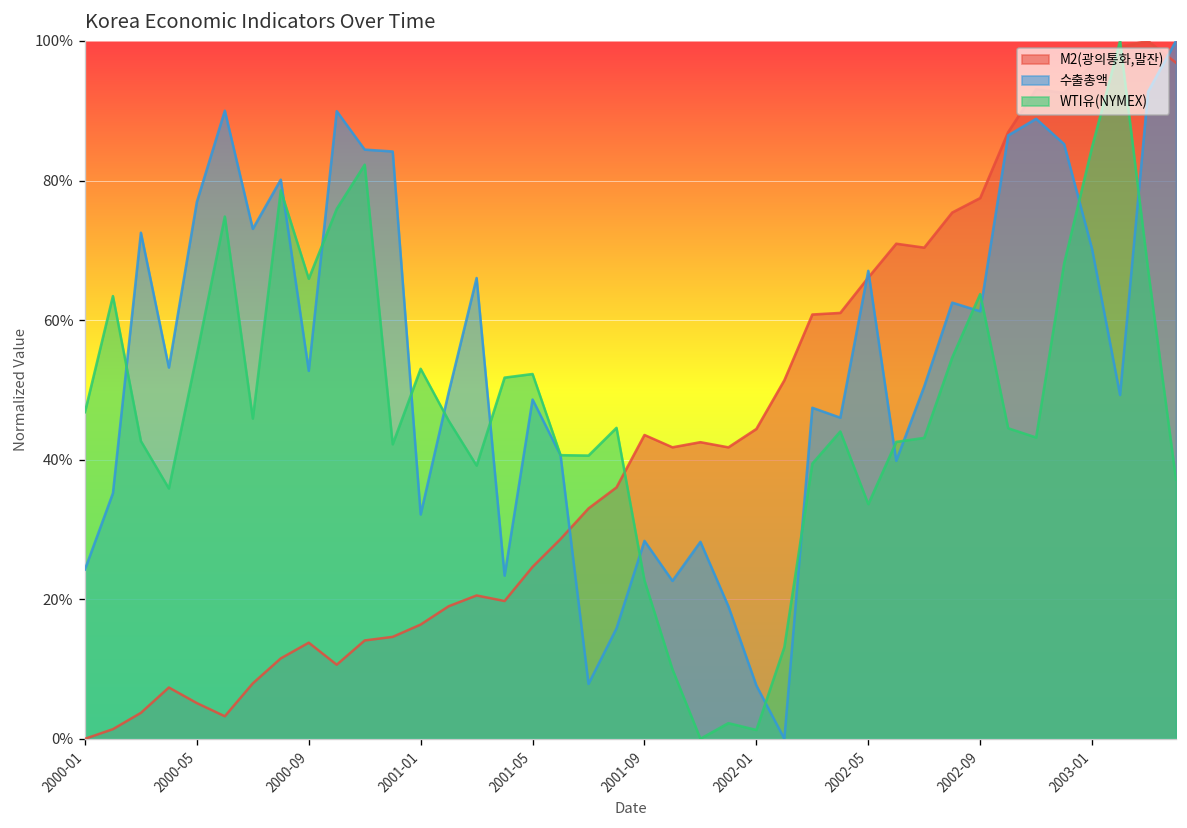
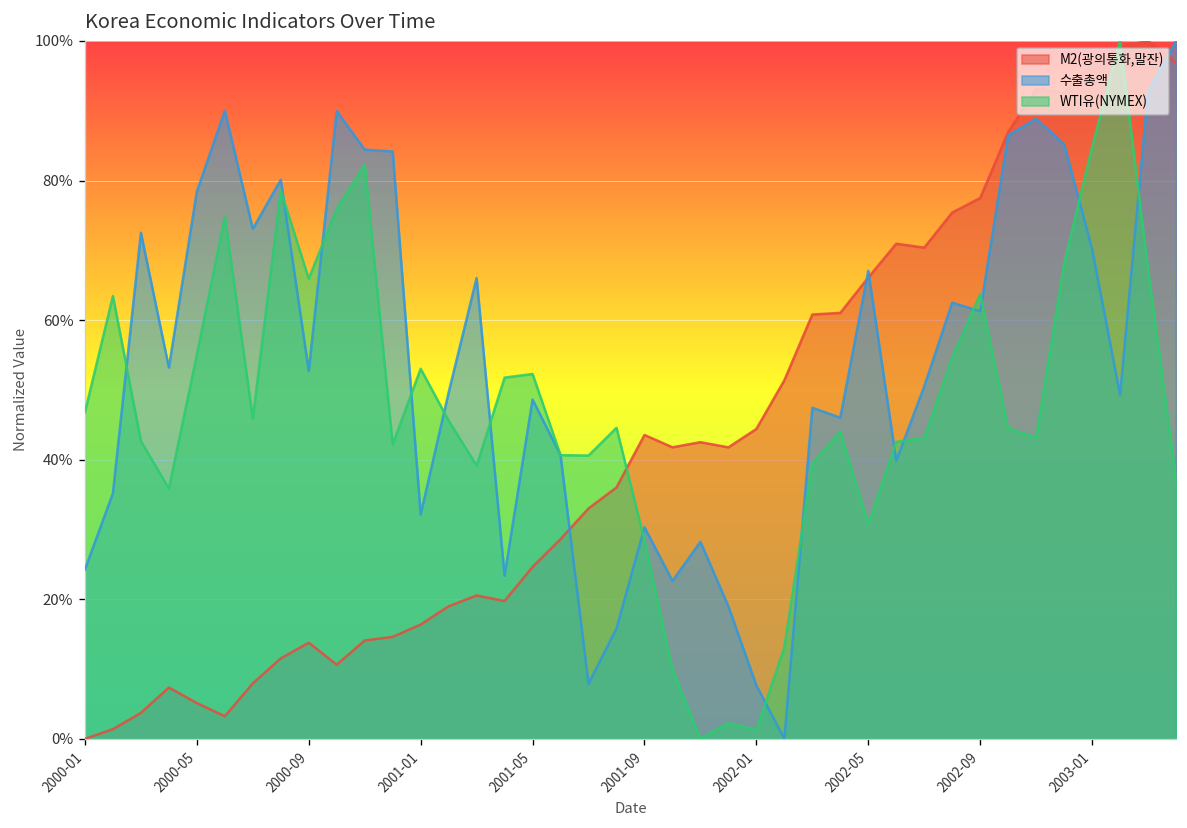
수출총액, 2000-05: 77% -> 78%
수출총액, 2001-09: 28% -> 30%
WTI유(NYMEX), 2001-09: 23% -> 28%
WTI유(NYMEX), 2002-05: 34% -> 31%
